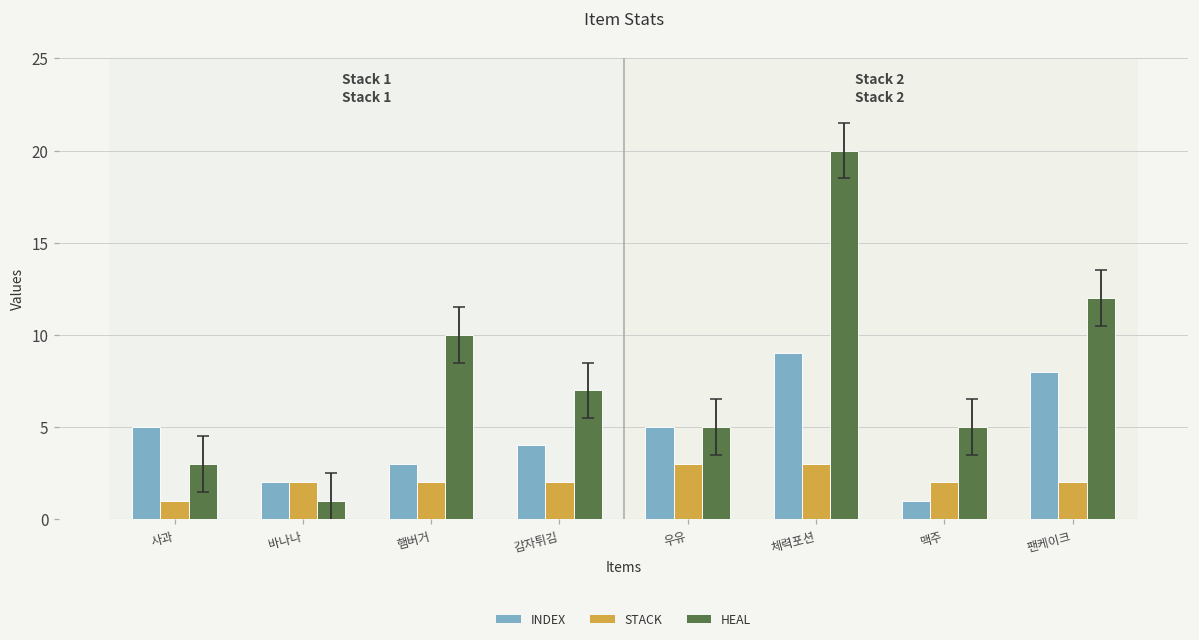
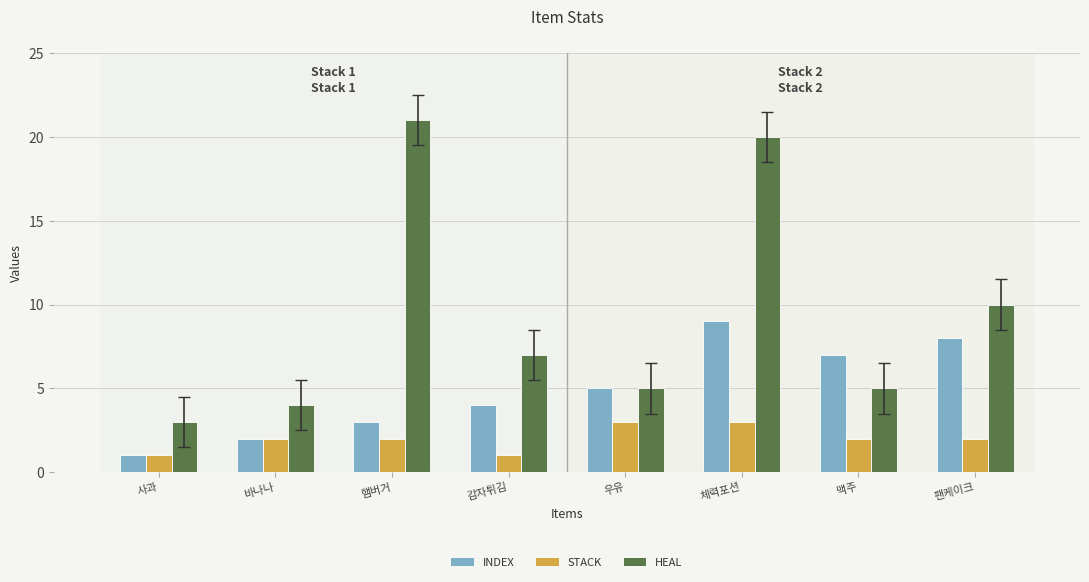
INDEX, 사과: 5 -> 1
HEAL, 바나나: 1 -> 4
HEAL, 햄버거: 10 -> 21
STACK, 감자튀김: 2 -> 1
INDEX, 맥주: 1 -> 7
HEAL, 팬케이크: 12 -> 10
